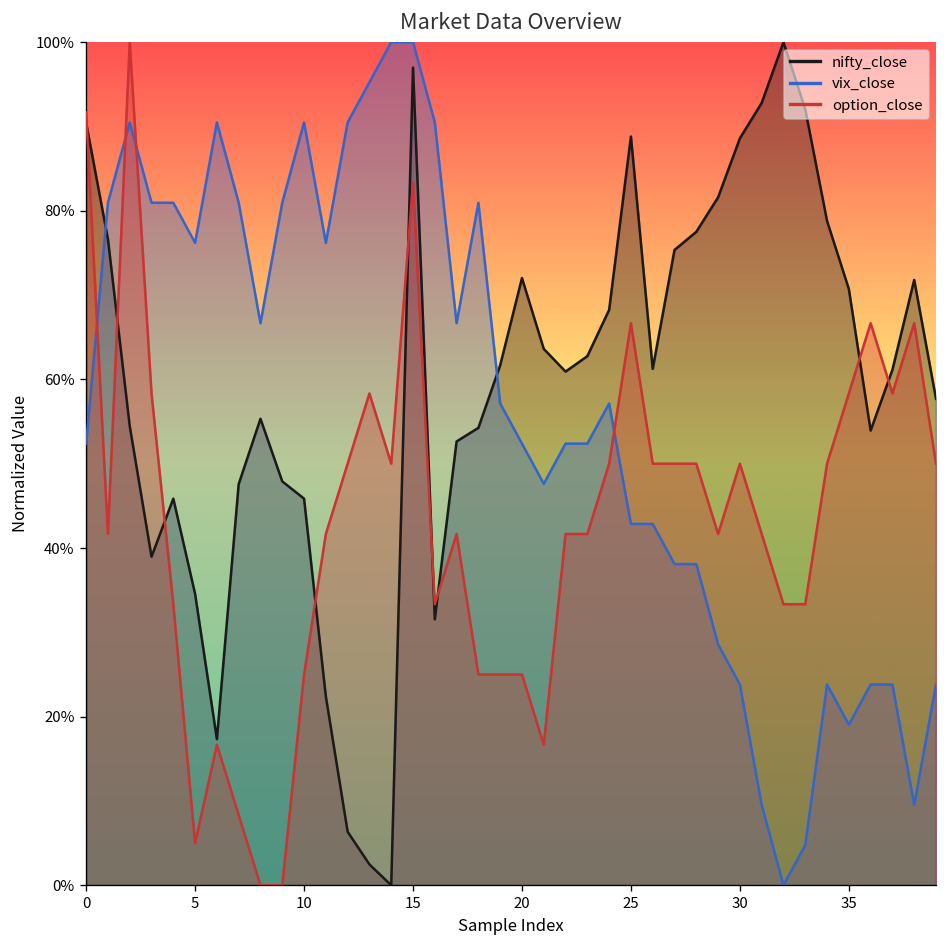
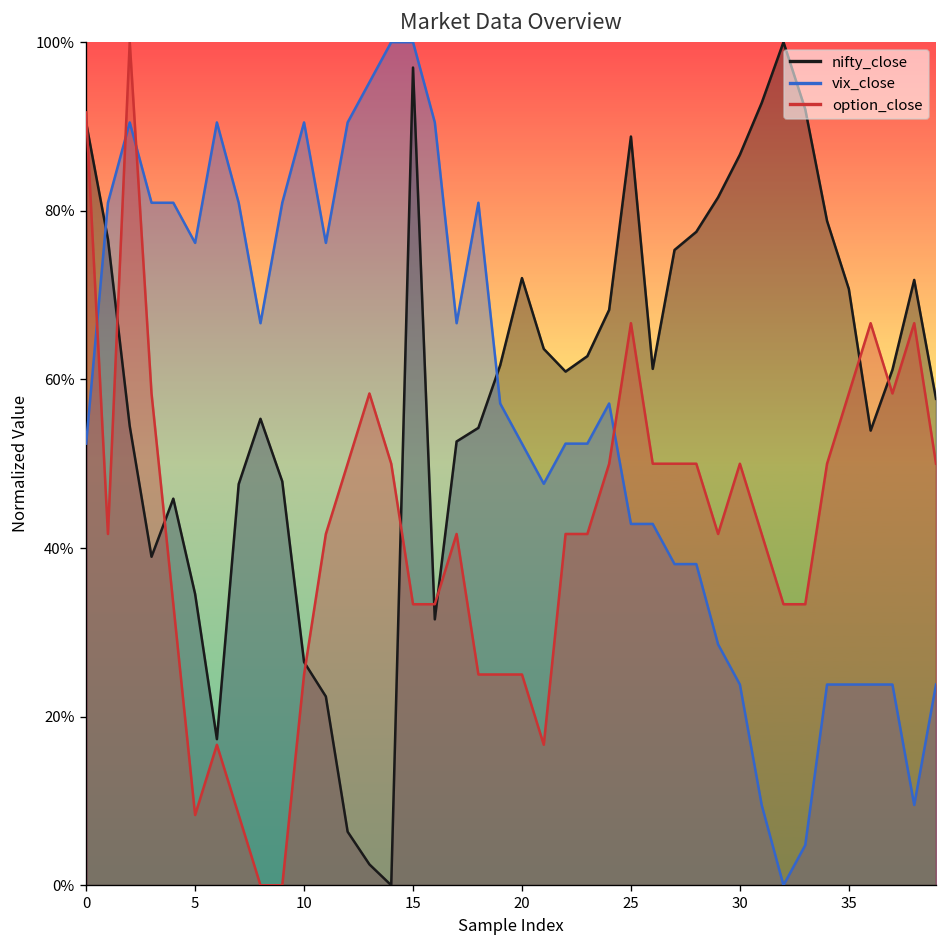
option_close, 5: 5% -> 8%
nifty_close, 10: 46% -> 26%
option_close, 15: 83% -> 33%
nifty_close, 30: 89% -> 87%
vix_close, 35: 19% -> 24%
